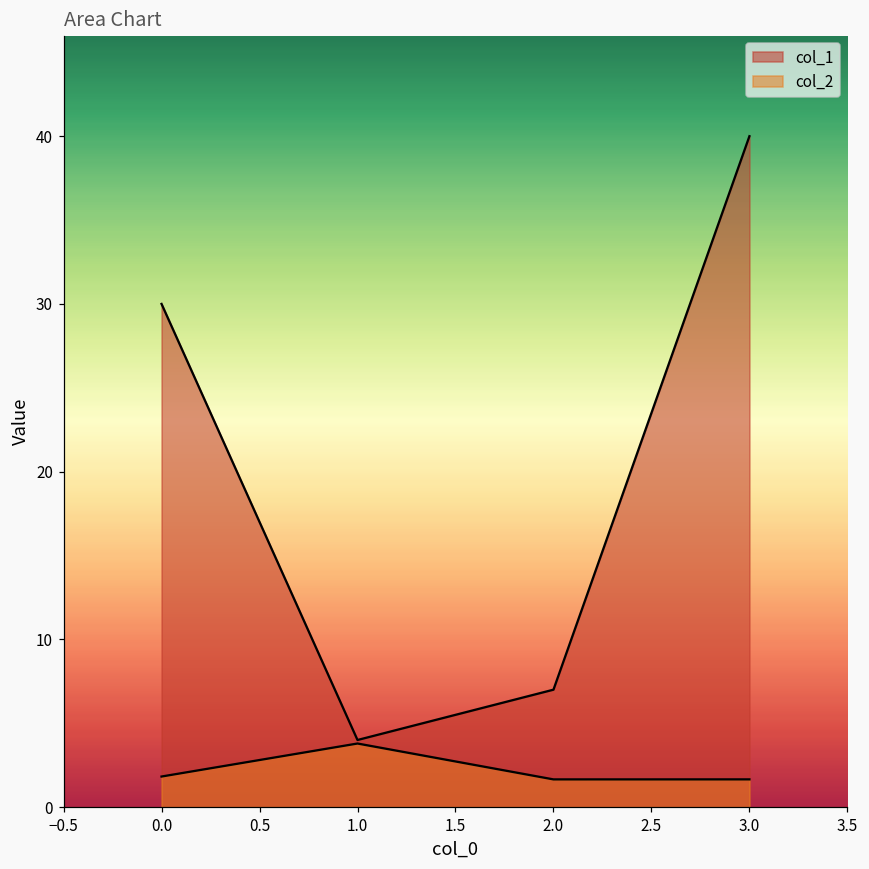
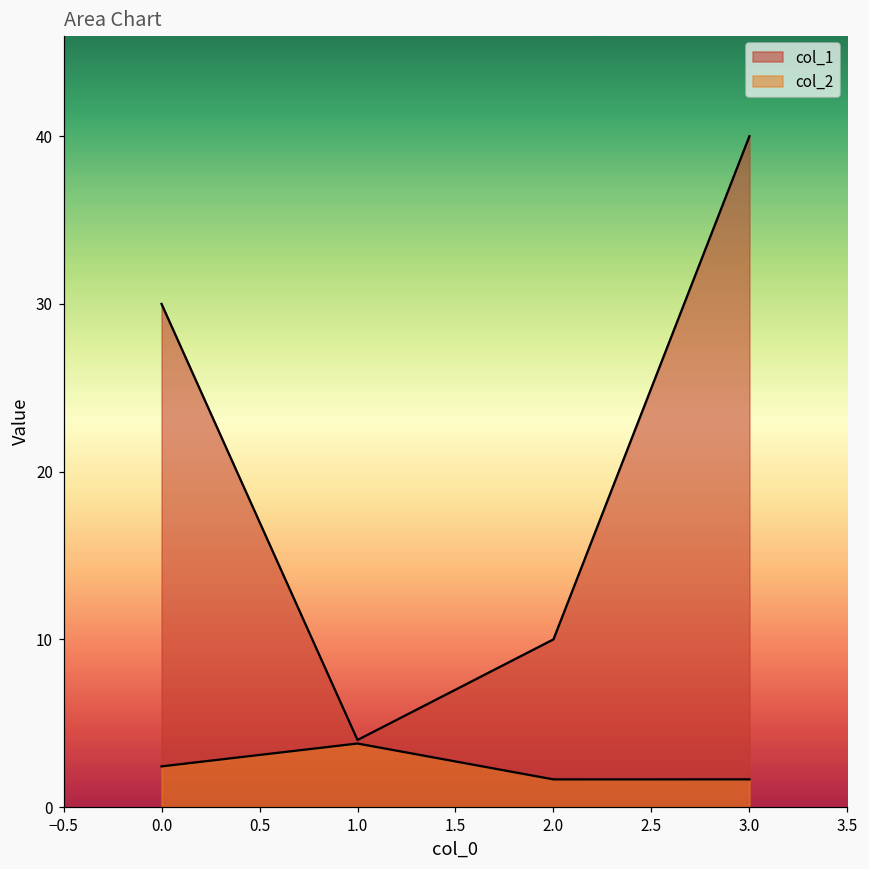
col_2, 0.0: 1.8 -> 2.4
col_1, 2.0: 7 -> 10
